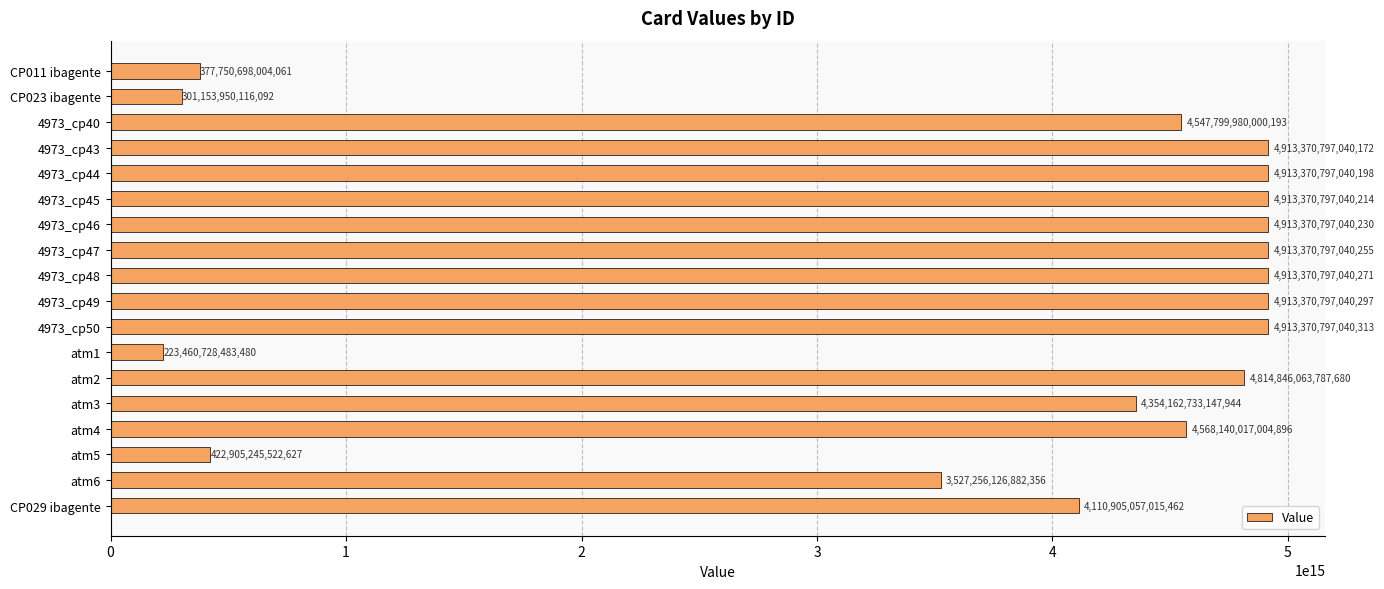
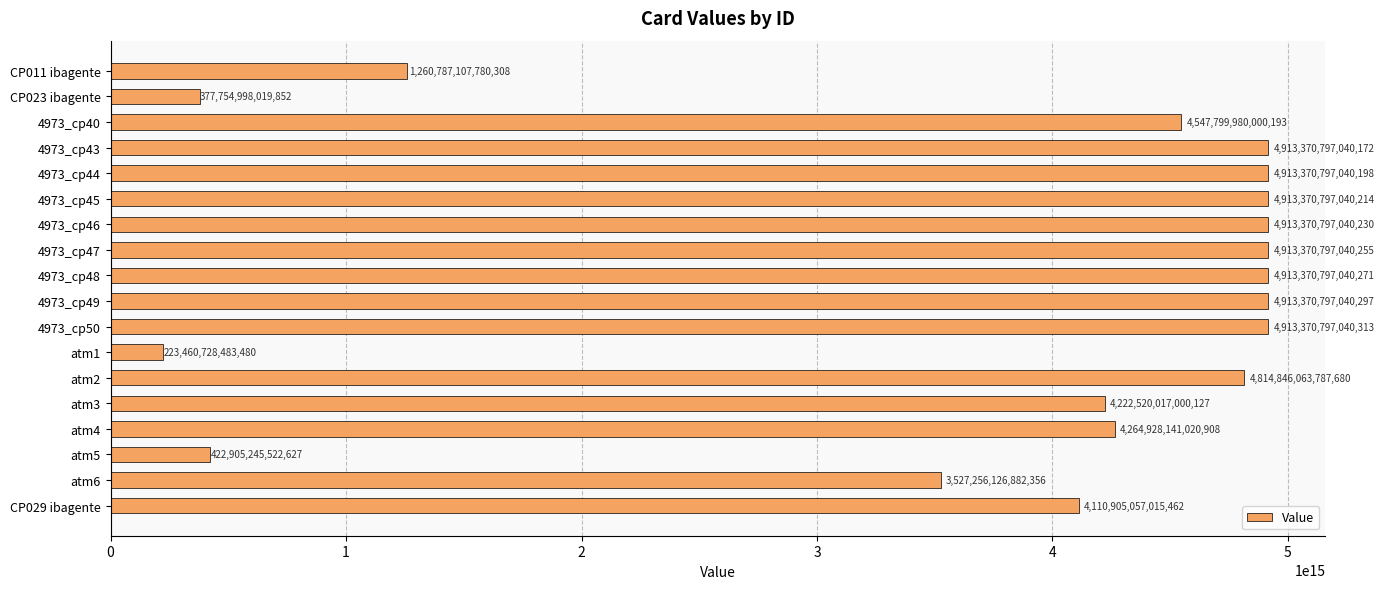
CP011 ibagente: 377,750,698,004,061 -> 1,260,787,107,780,308
CP023 ibagente: 301,153,950,116,092 -> 377,754,998,019,852
atm3: 4,354,162,733,147,944 -> 4,222,520,017,000,127
atm4: 4,568,140,017,004,896 -> 4,264,928,141,020,908
